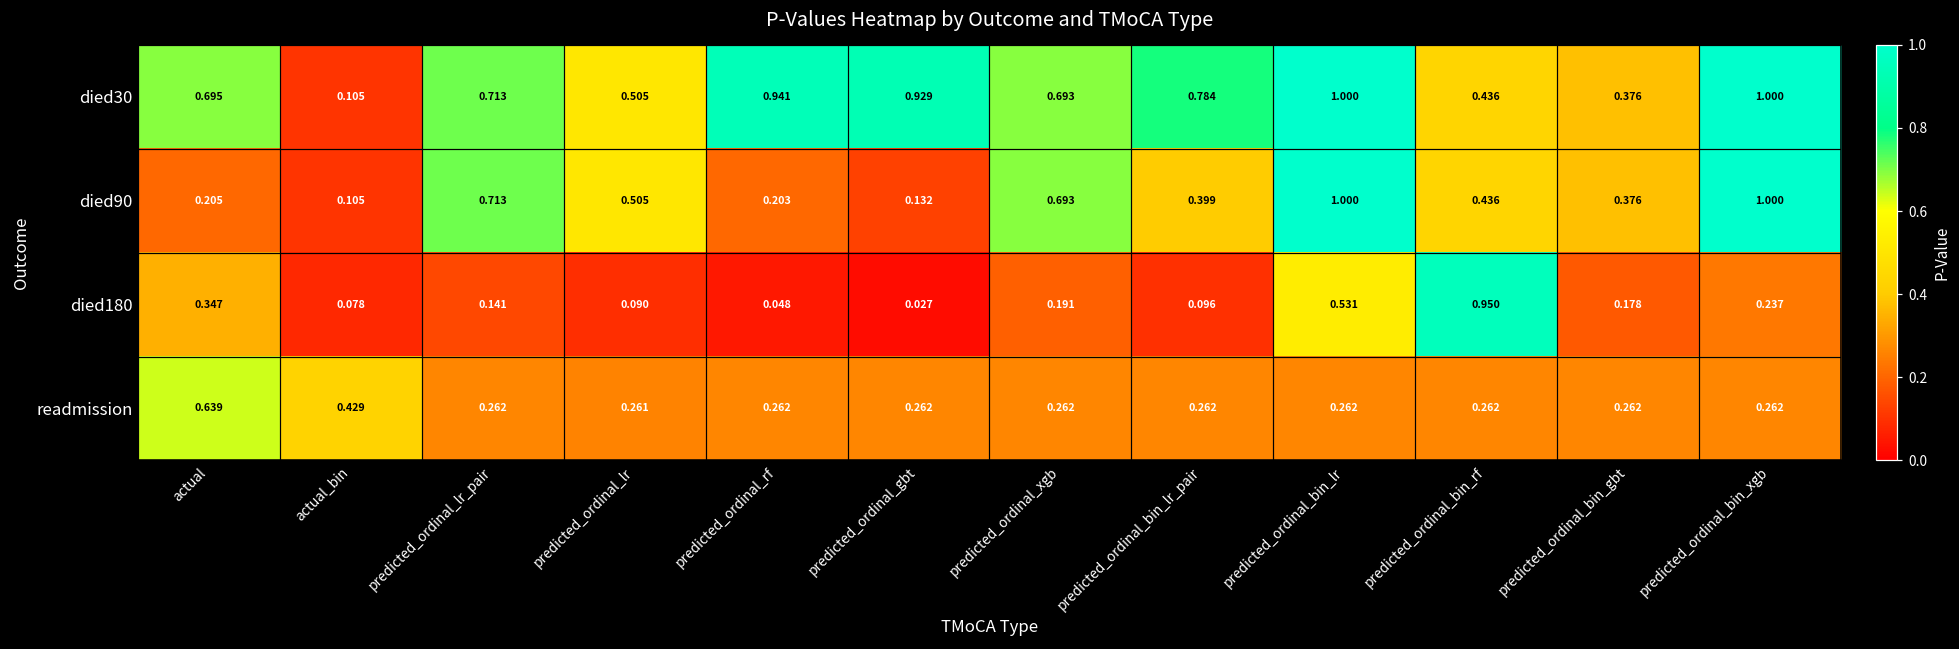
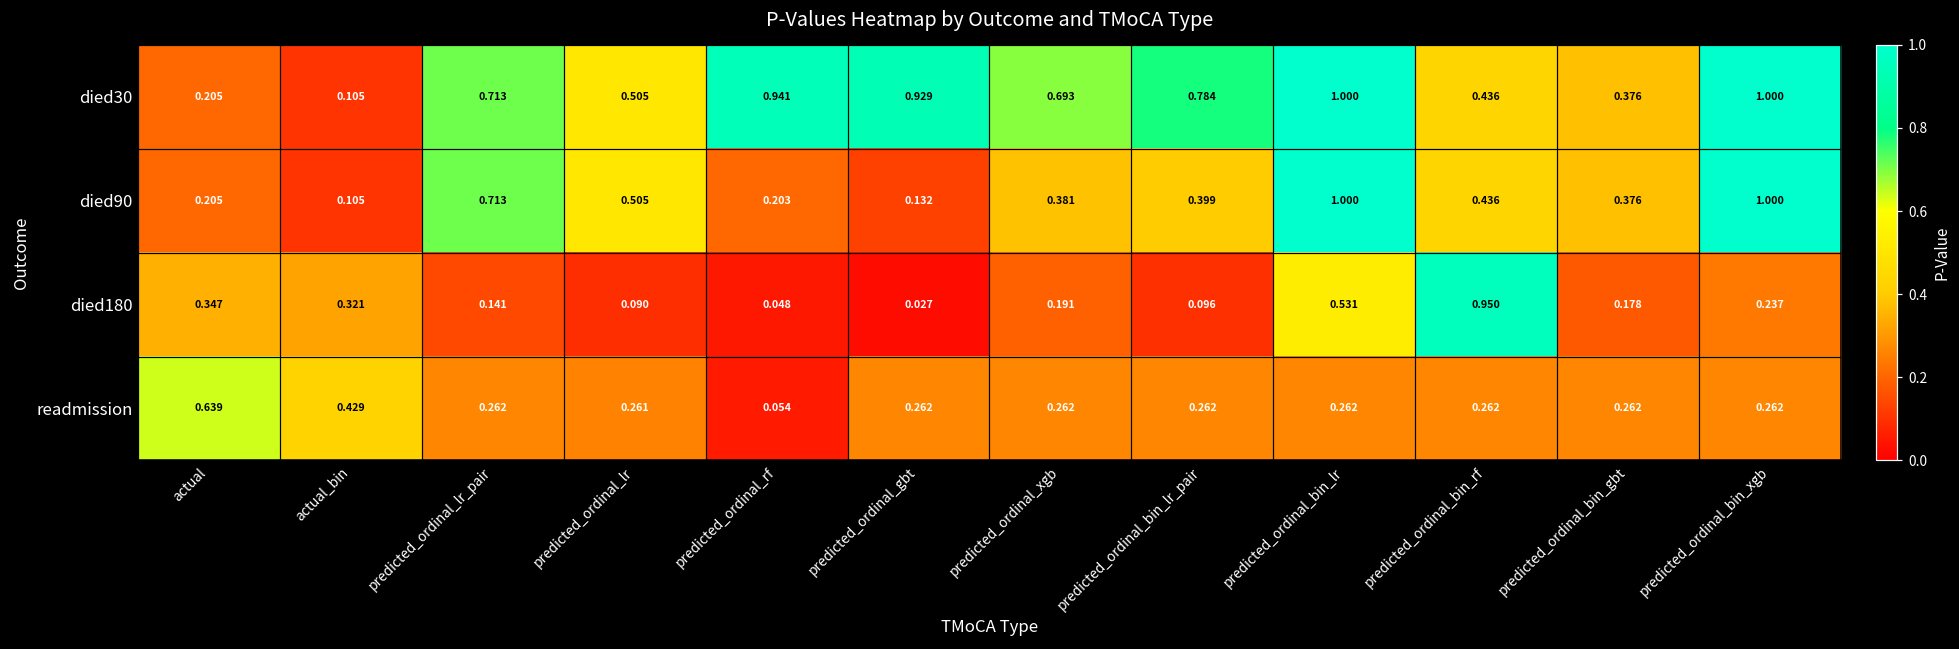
died30, actual: 0.695 -> 0.205
died90, predicted_ordinal_xgb: 0.693 -> 0.381
died180, actual_bin: 0.078 -> 0.321
readmission, predicted_ordinal_rf: 0.262 -> 0.054
